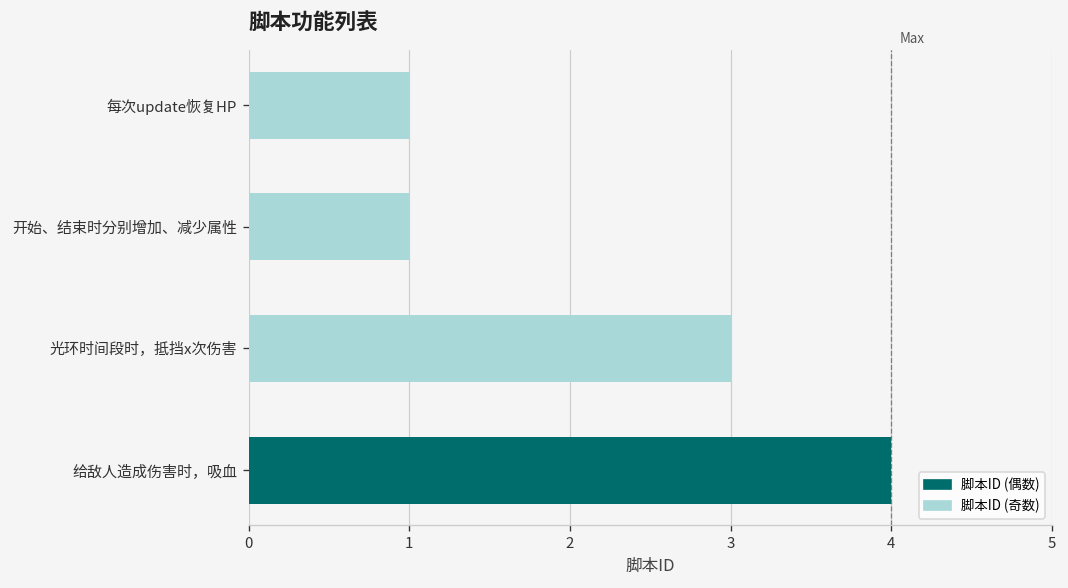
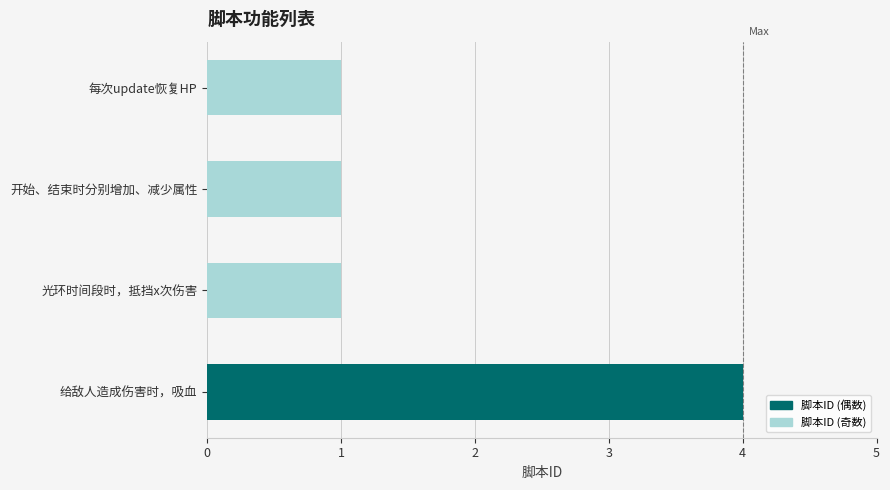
光环时间段时，抵挡x次伤害: 3 -> 1
